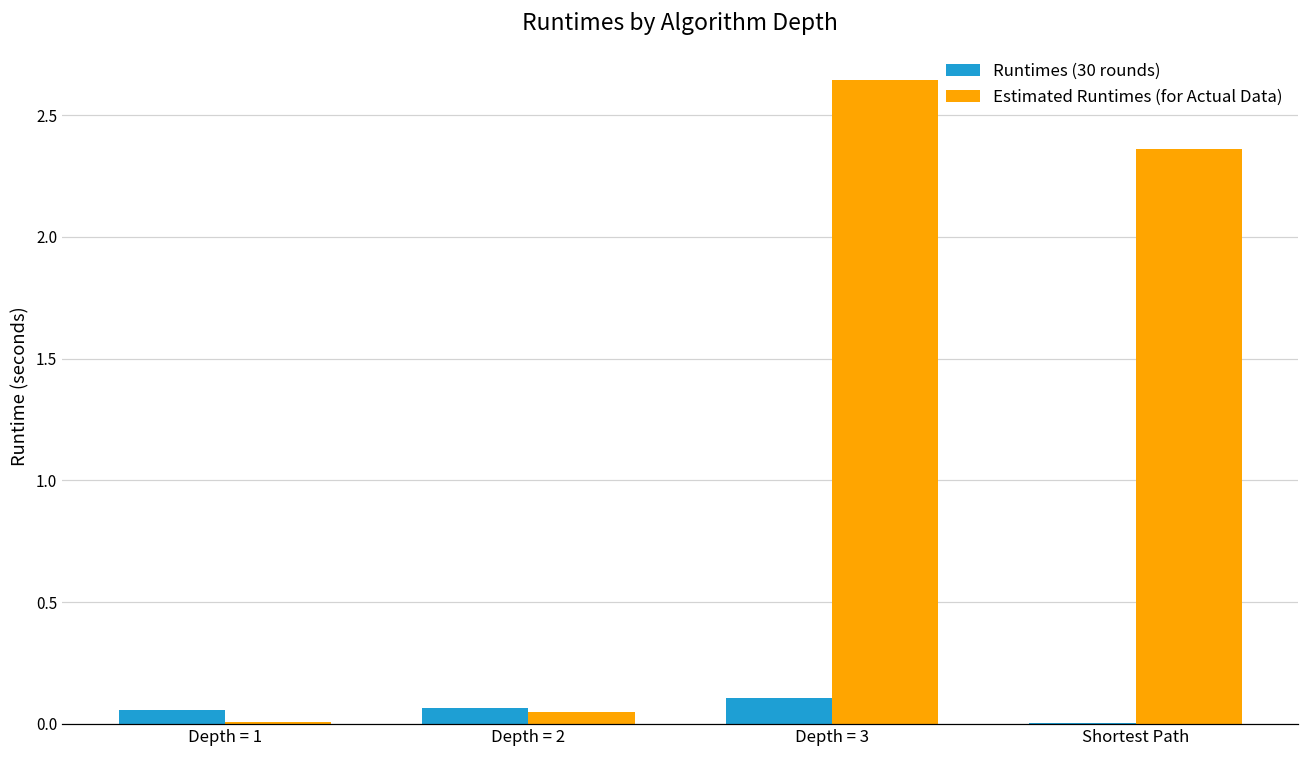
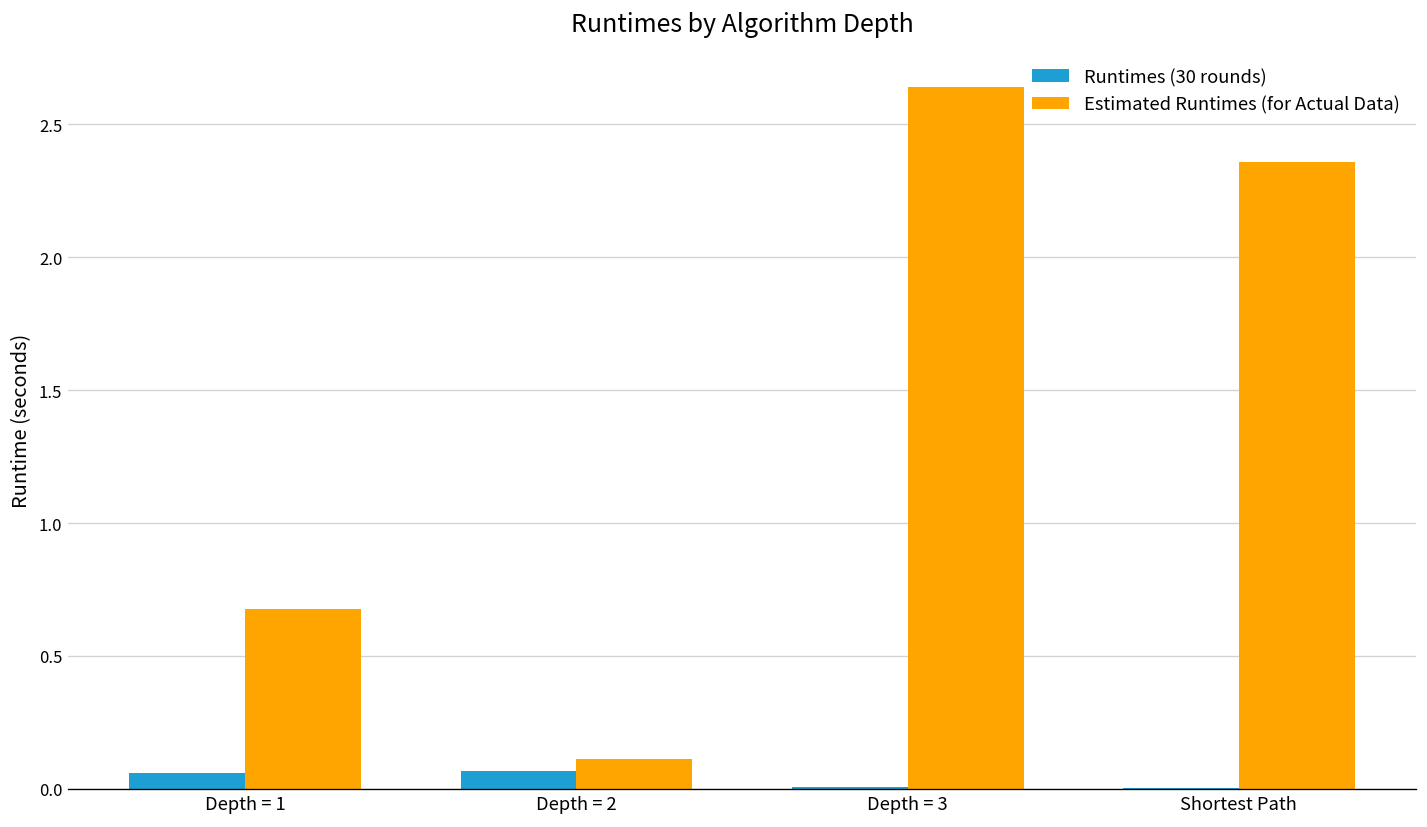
Estimated Runtimes (for Actual Data), Depth = 1: 0.01 -> 0.68
Estimated Runtimes (for Actual Data), Depth = 2: 0.05 -> 0.11
Runtimes (30 rounds), Depth = 3: 0.11 -> 0.01
